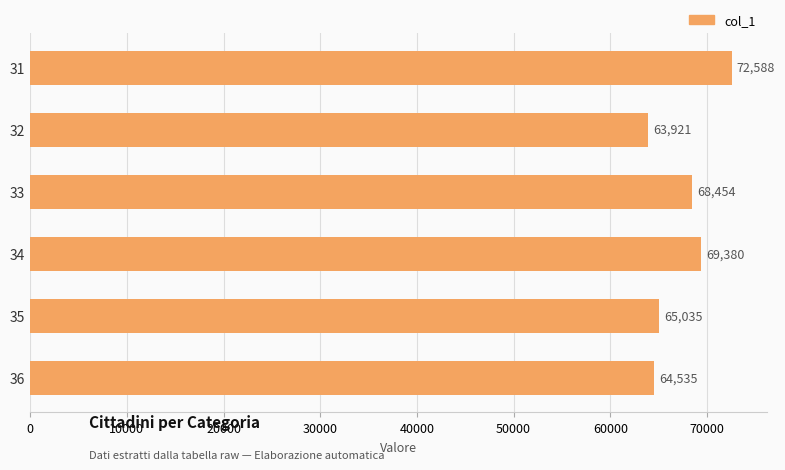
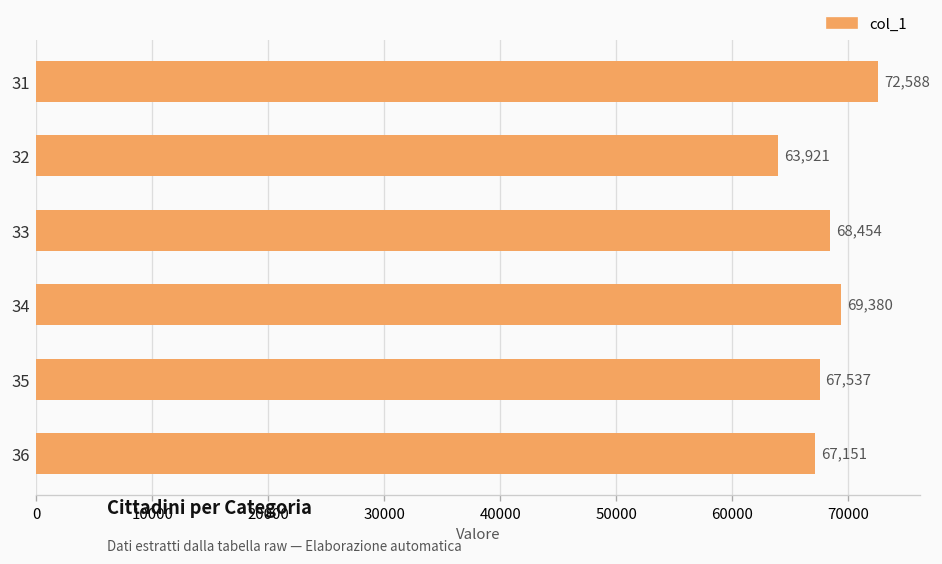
35: 65,035 -> 67,537
36: 64,535 -> 67,151
